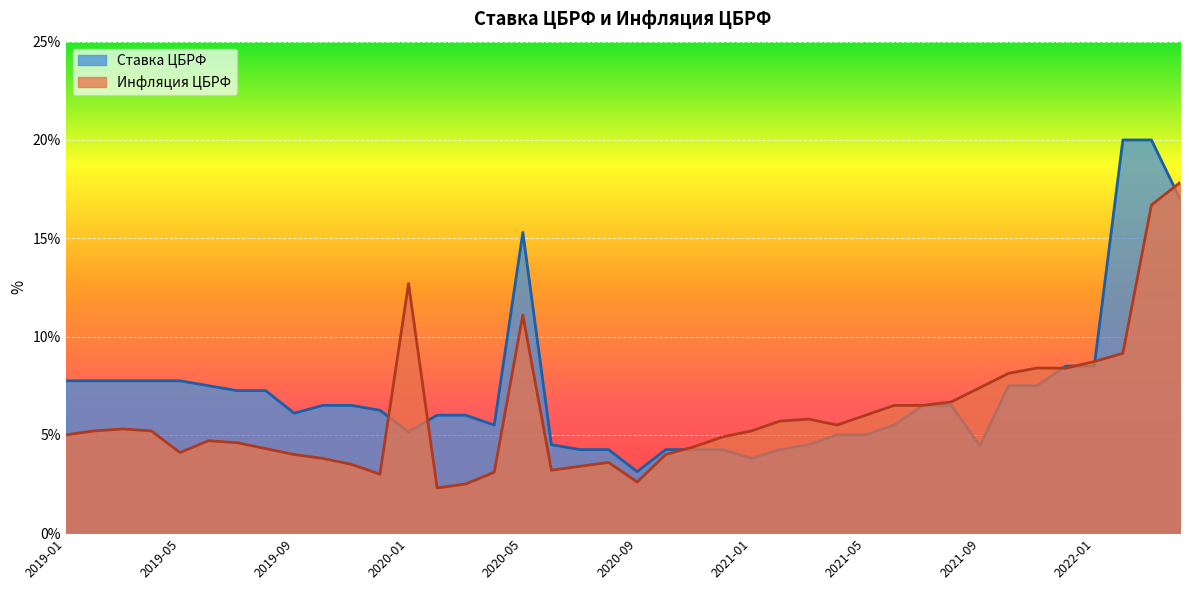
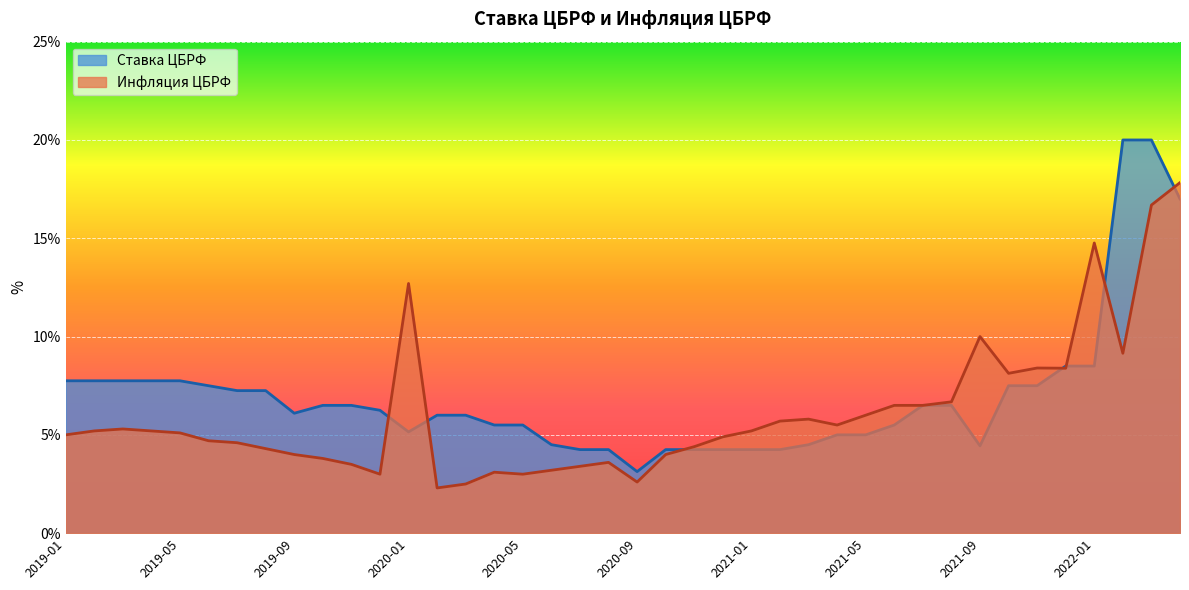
Инфляция ЦБРФ, 2019-05: 4.1% -> 5.1%
Ставка ЦБРФ, 2020-05: 15.3% -> 5.5%
Инфляция ЦБРФ, 2020-05: 11.1% -> 3.0%
Ставка ЦБРФ, 2021-01: 3.8% -> 4.3%
Инфляция ЦБРФ, 2021-09: 7.4% -> 10.0%
Инфляция ЦБРФ, 2022-01: 8.7% -> 14.8%
